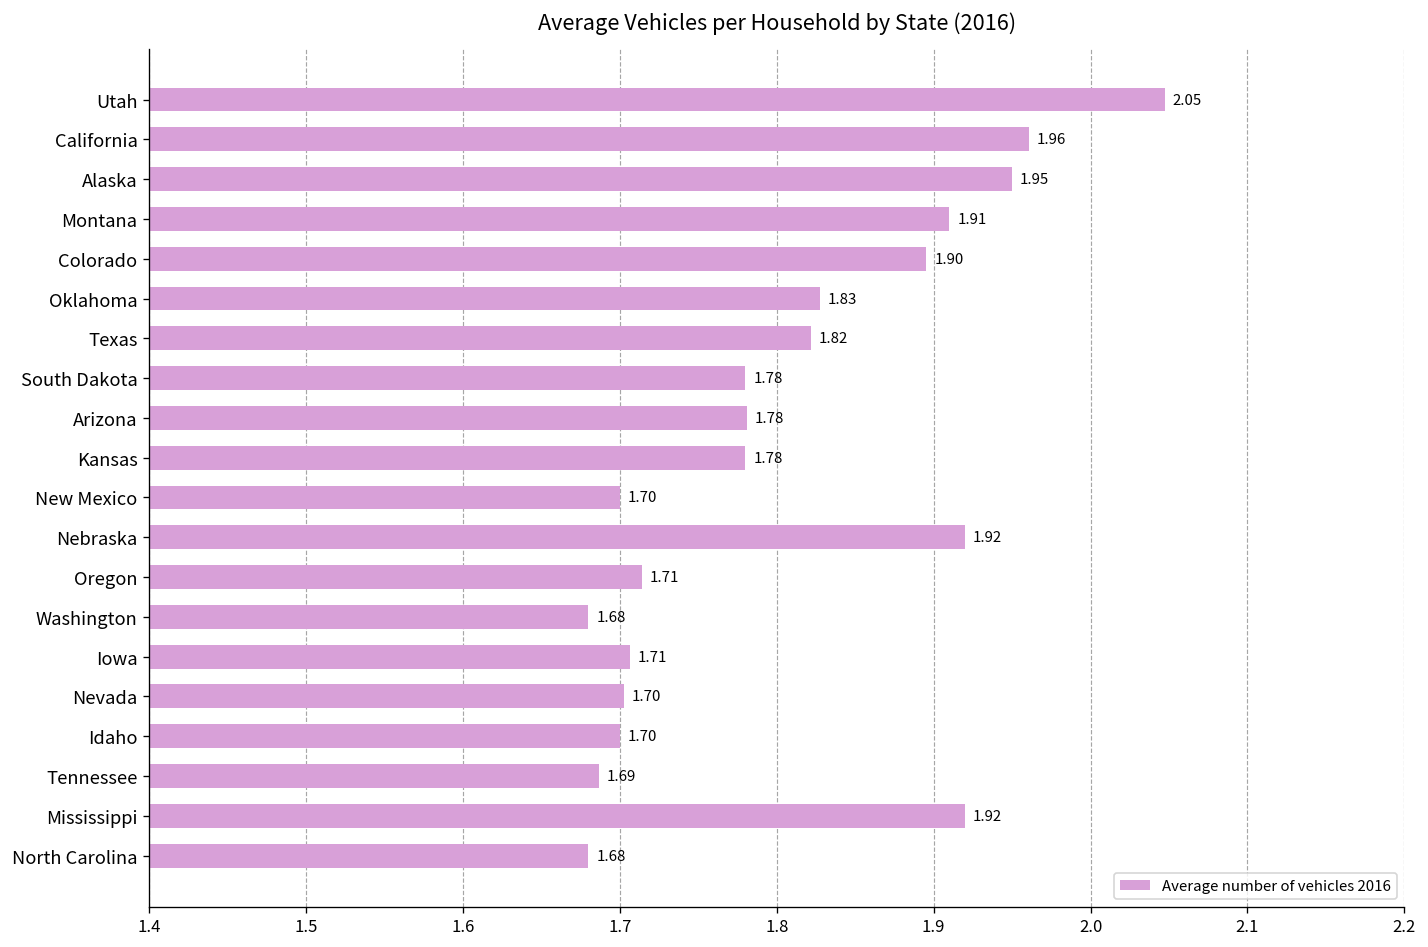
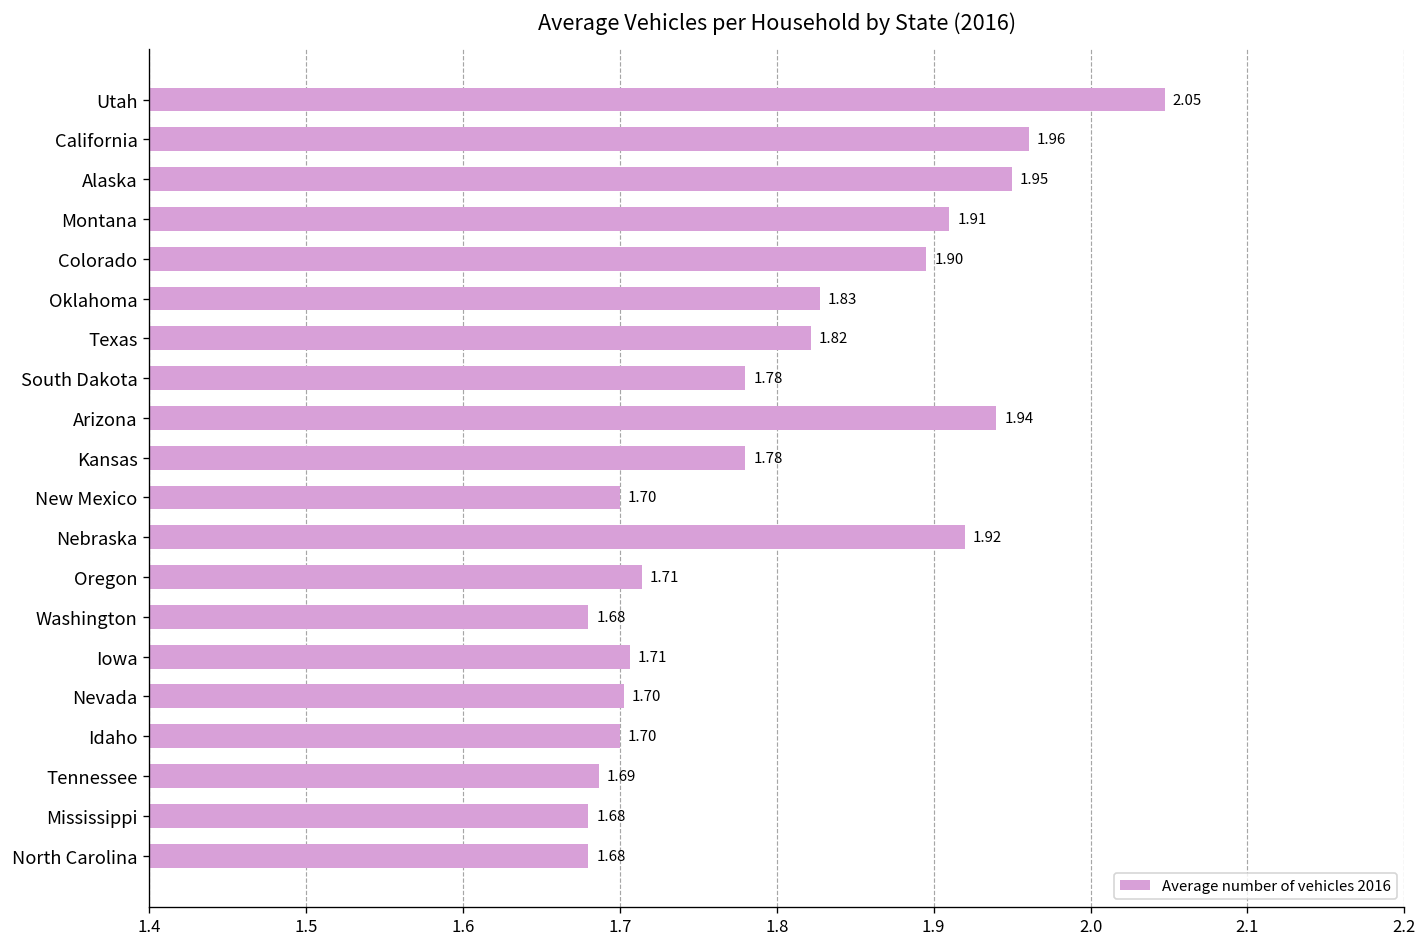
Arizona: 1.78 -> 1.94
Mississippi: 1.92 -> 1.68
